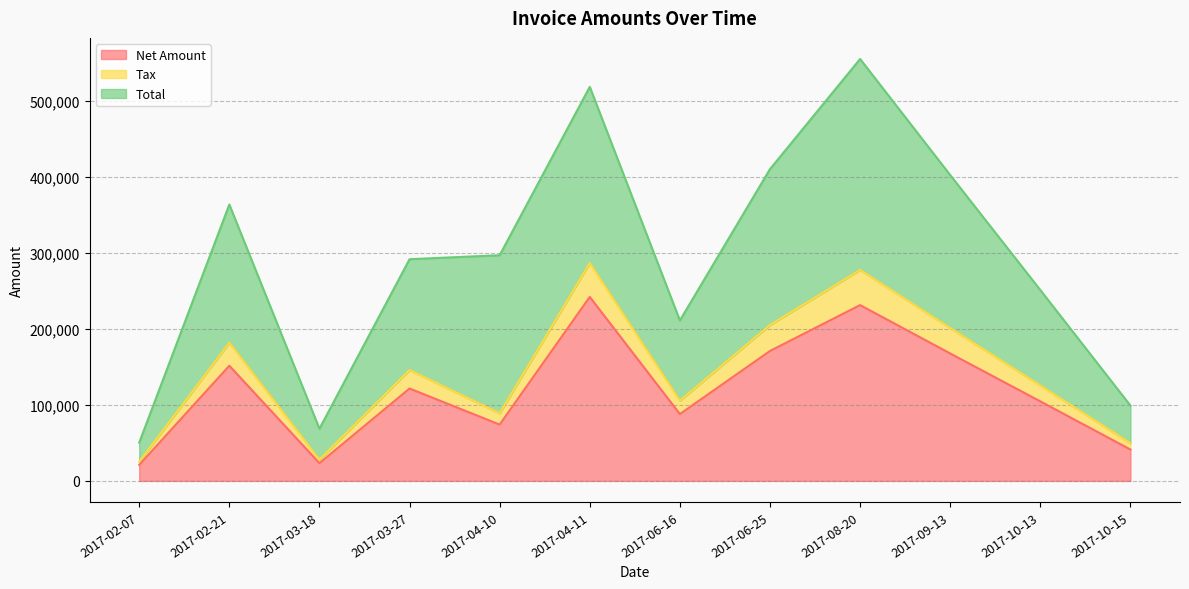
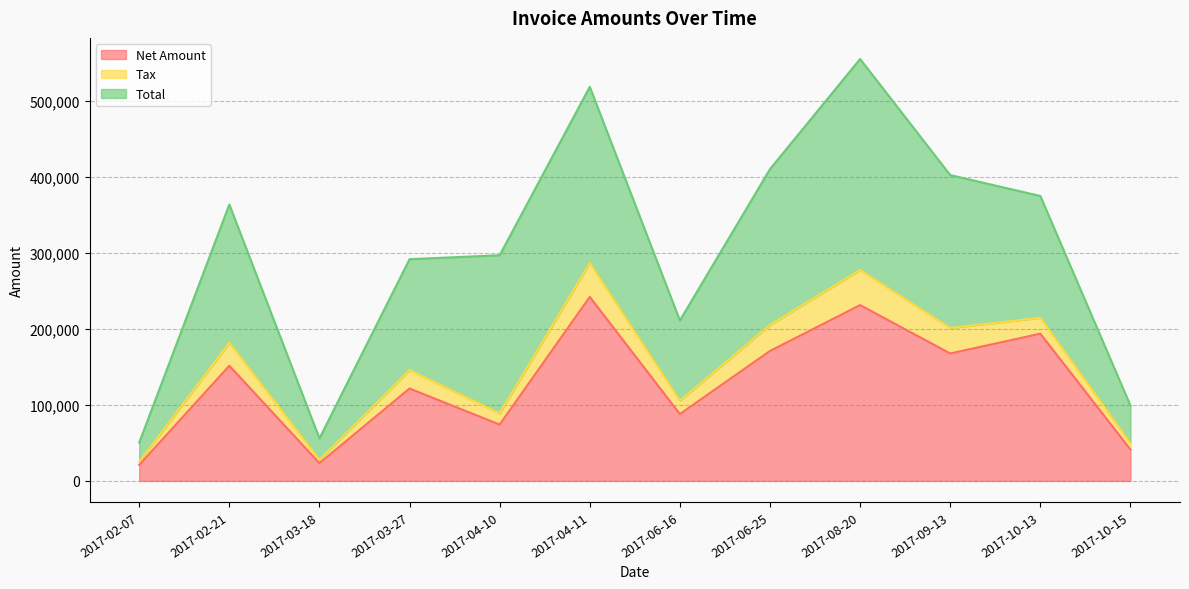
Total, 2017-03-18: 40,000 -> 30,000
Net Amount, 2017-10-13: 100,000 -> 190,000
Total, 2017-10-13: 130,000 -> 160,000
